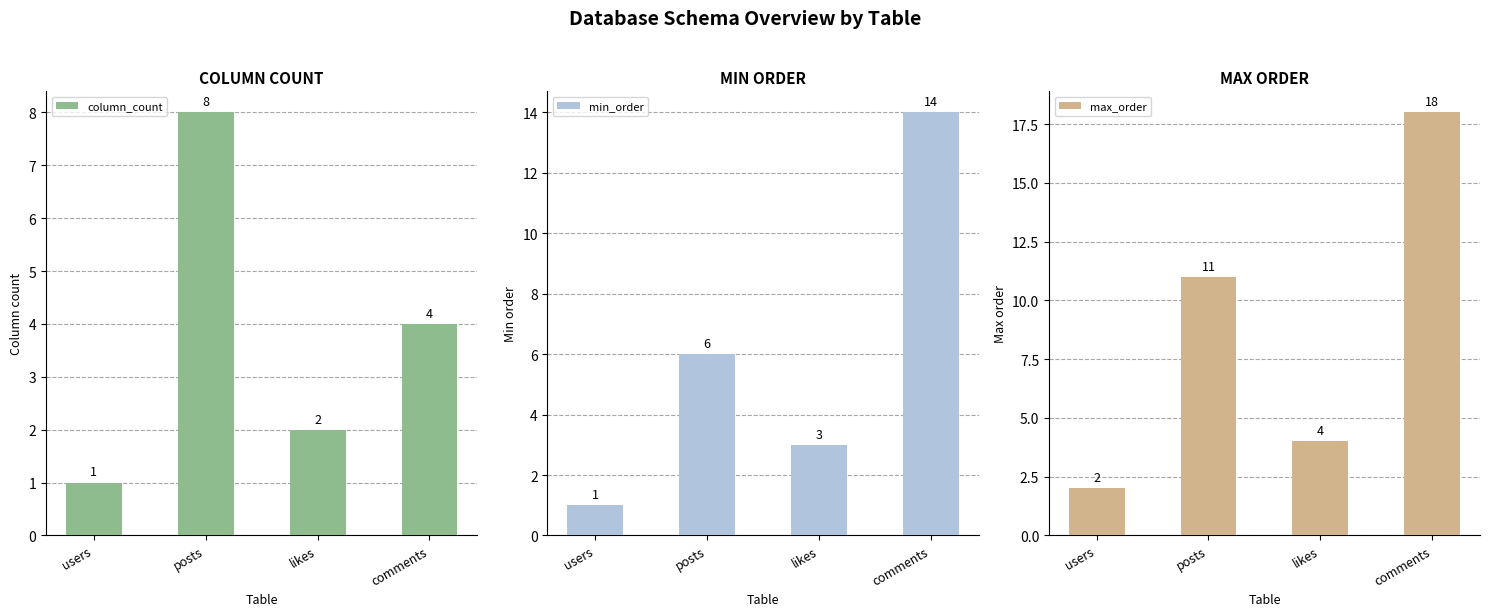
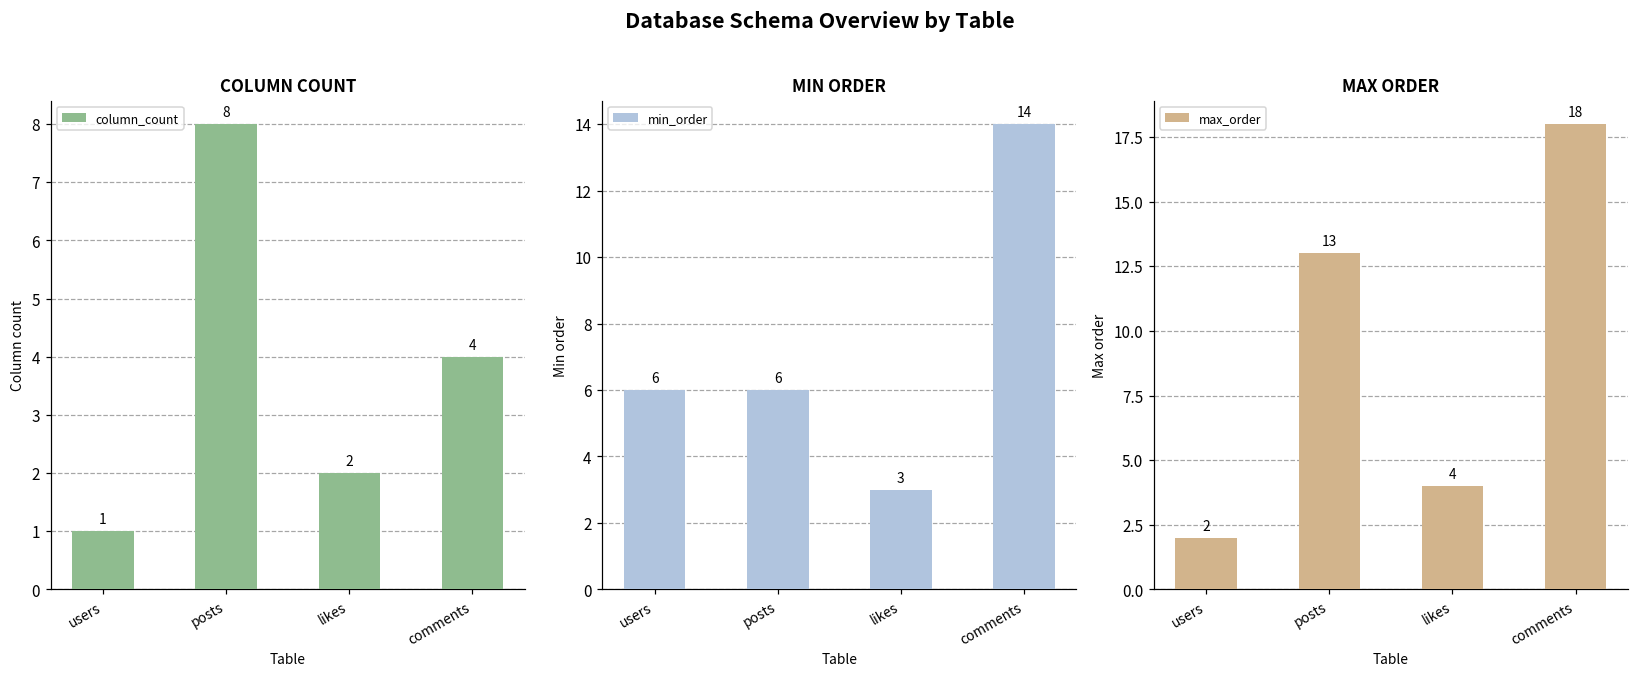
MIN ORDER, users: 1 -> 6
MAX ORDER, posts: 11 -> 13
